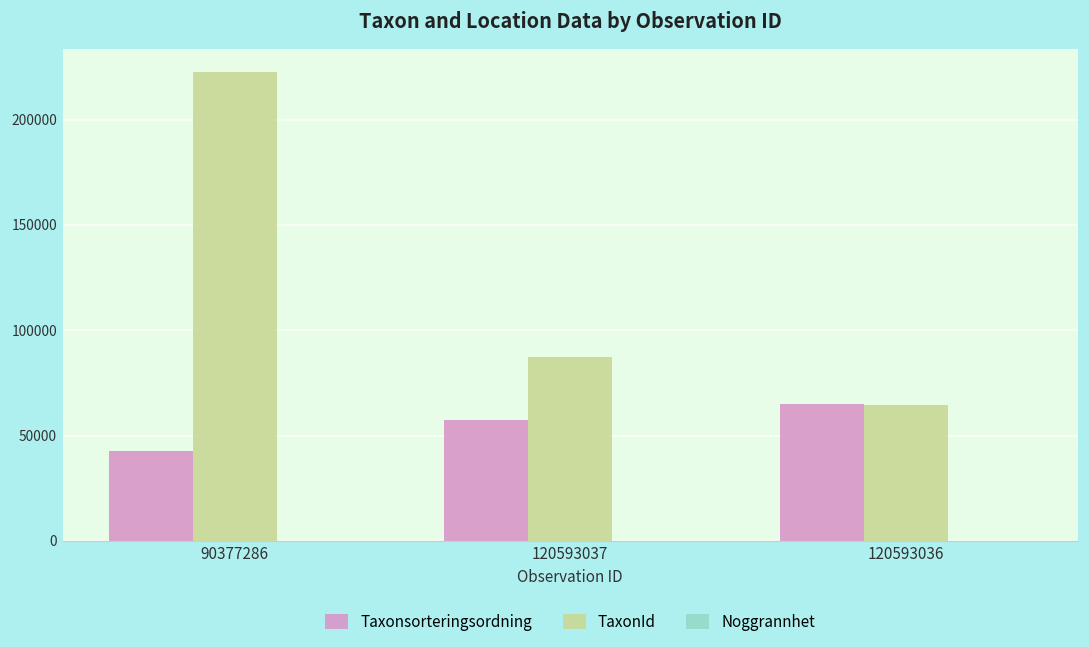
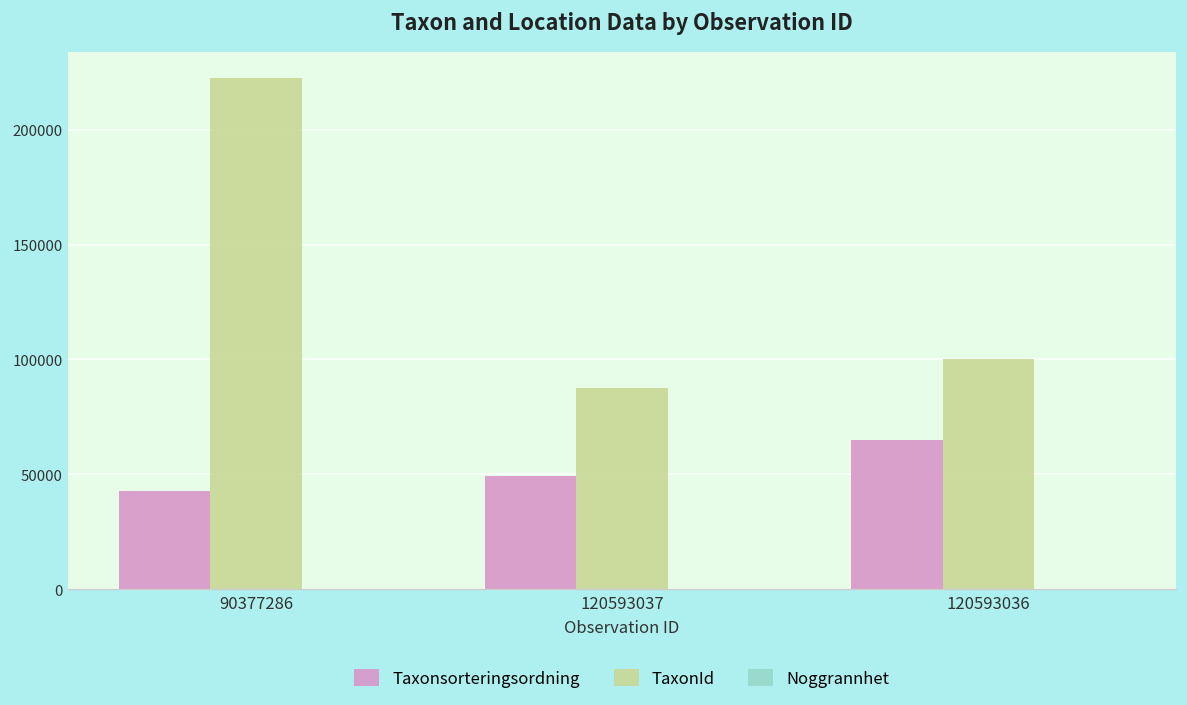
Taxonsorteringsordning, 120593037: 57000 -> 49000
TaxonId, 120593036: 65000 -> 100000
